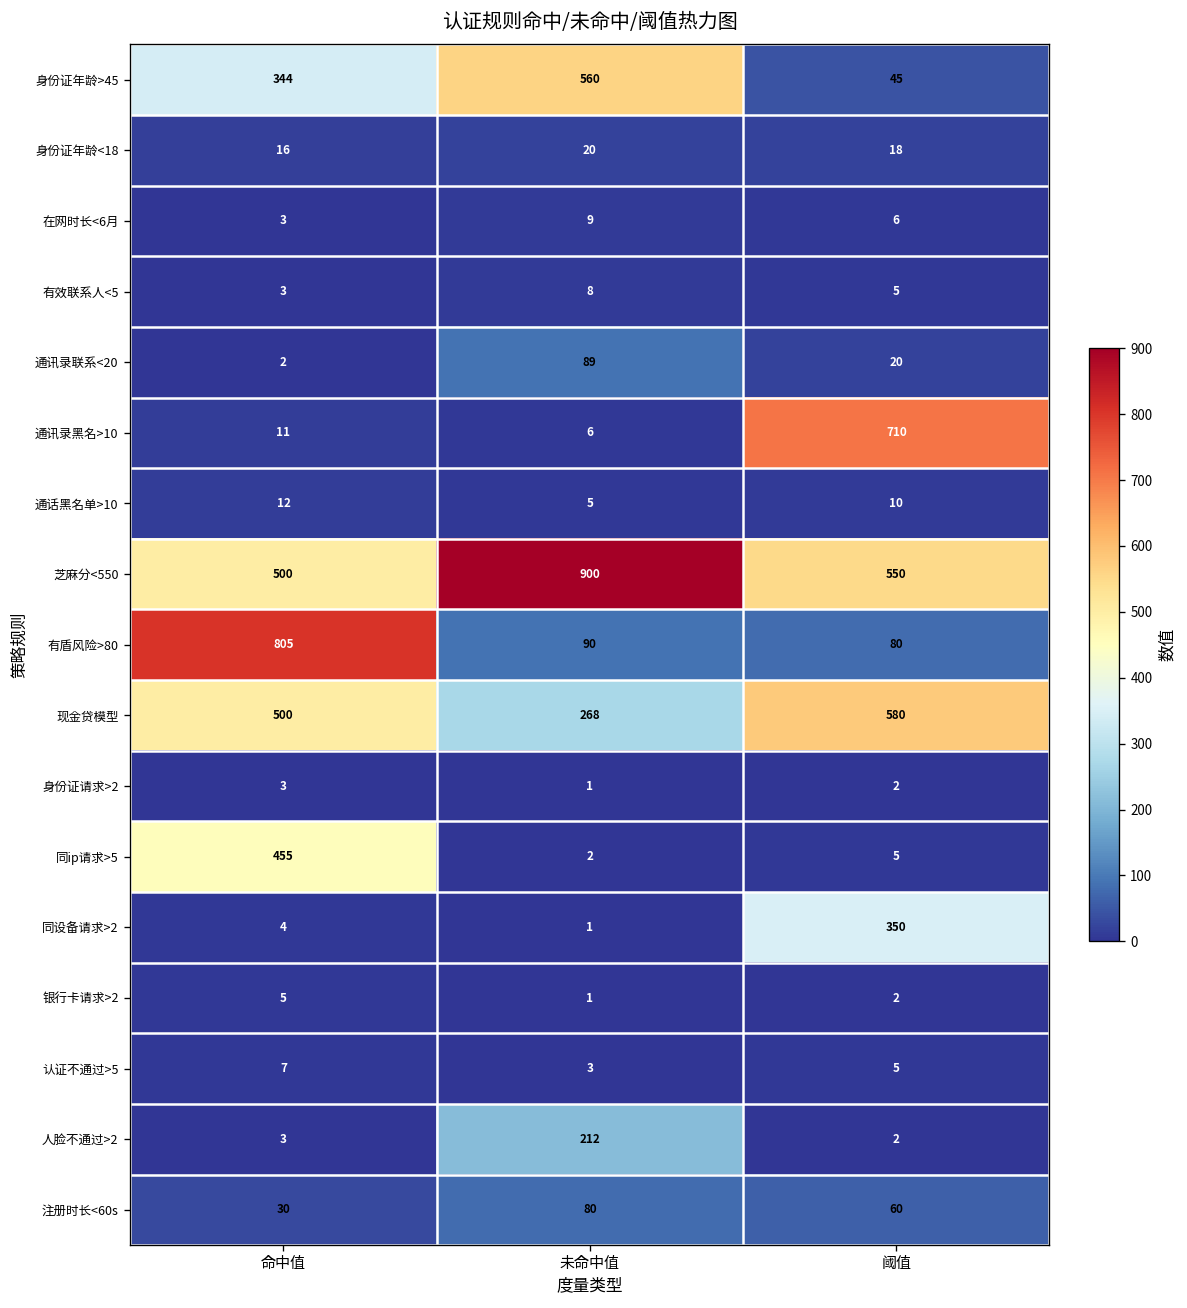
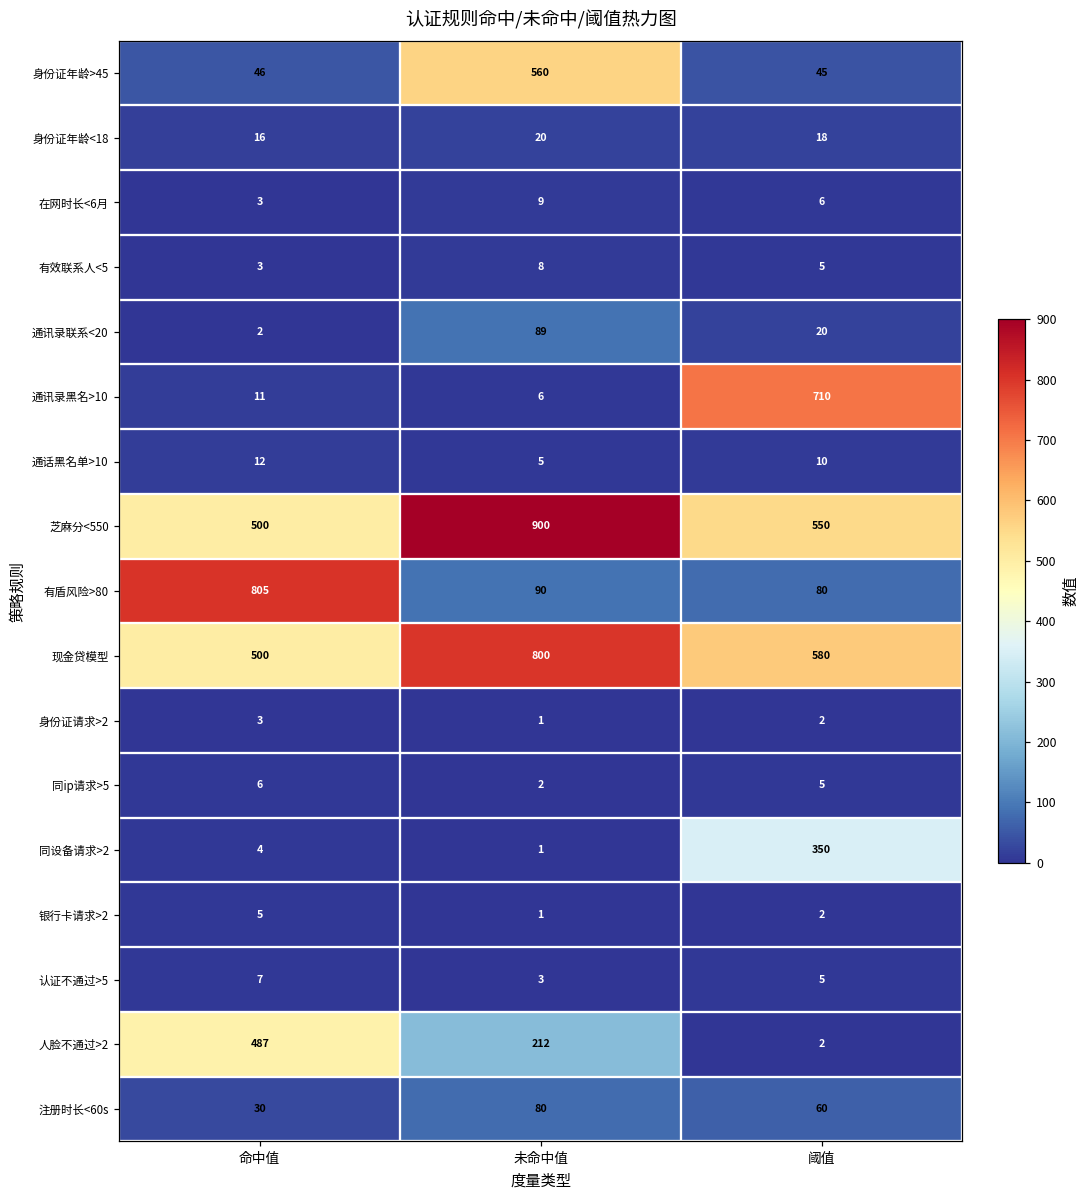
身份证年龄>45, 命中值: 344 -> 46
现金贷模型, 未命中值: 268 -> 800
同ip请求>5, 命中值: 455 -> 6
人脸不通过>2, 命中值: 3 -> 487
